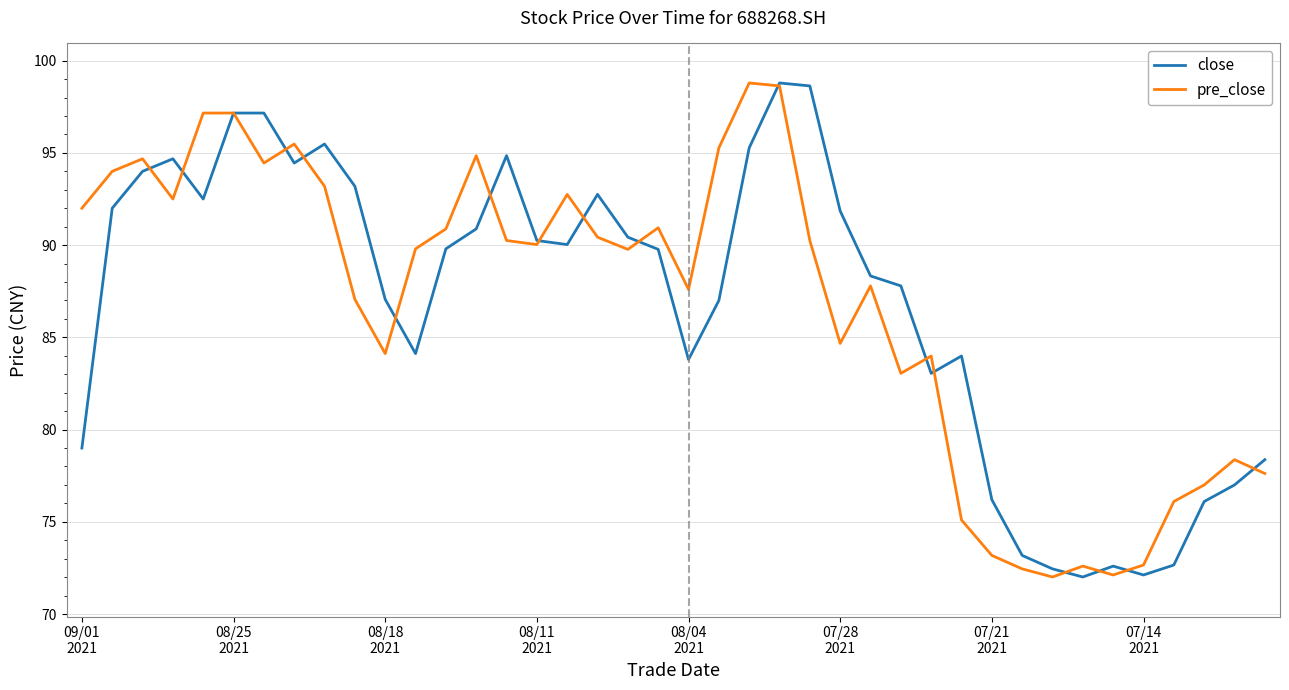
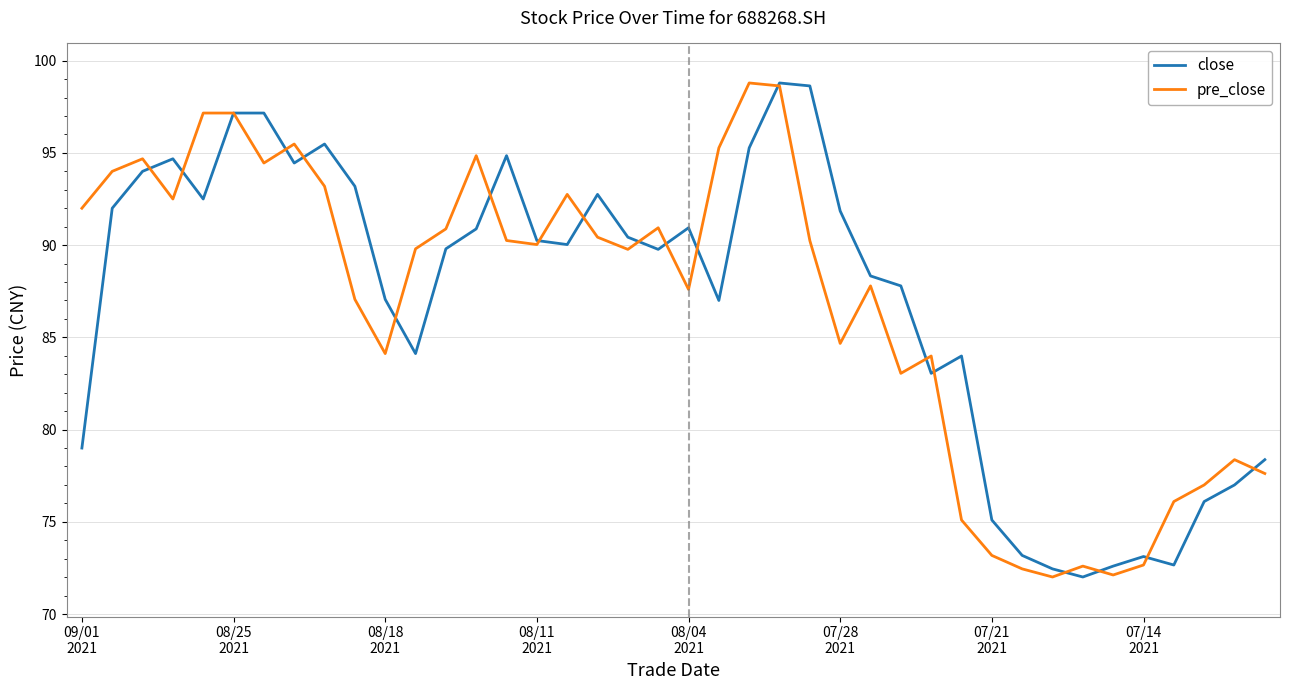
close, 08/04 2021: 83.8 -> 90.9
close, 07/21 2021: 76.2 -> 75.1
close, 07/14 2021: 72.1 -> 73.1
